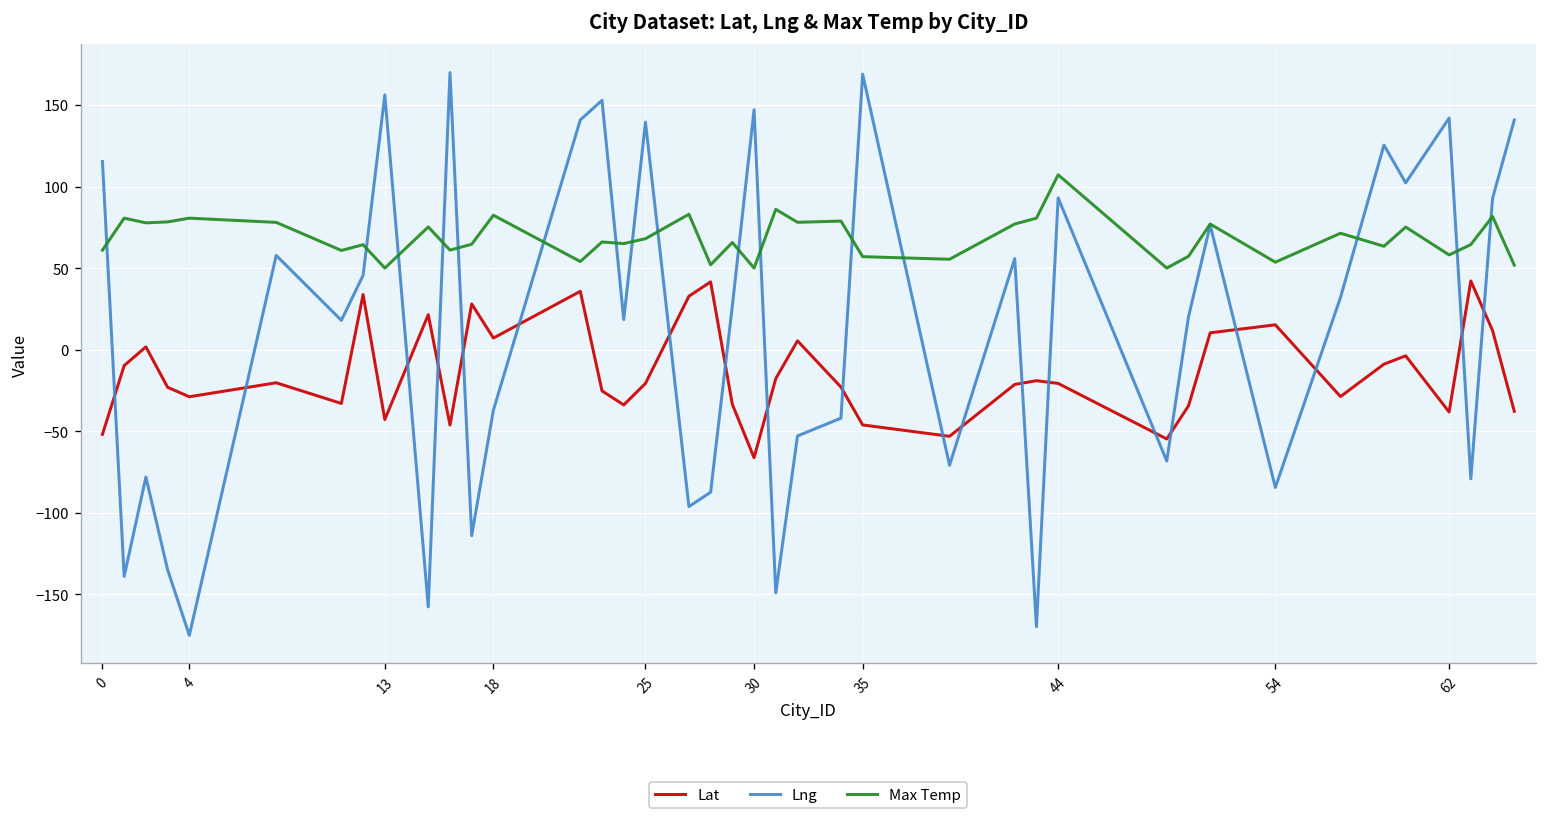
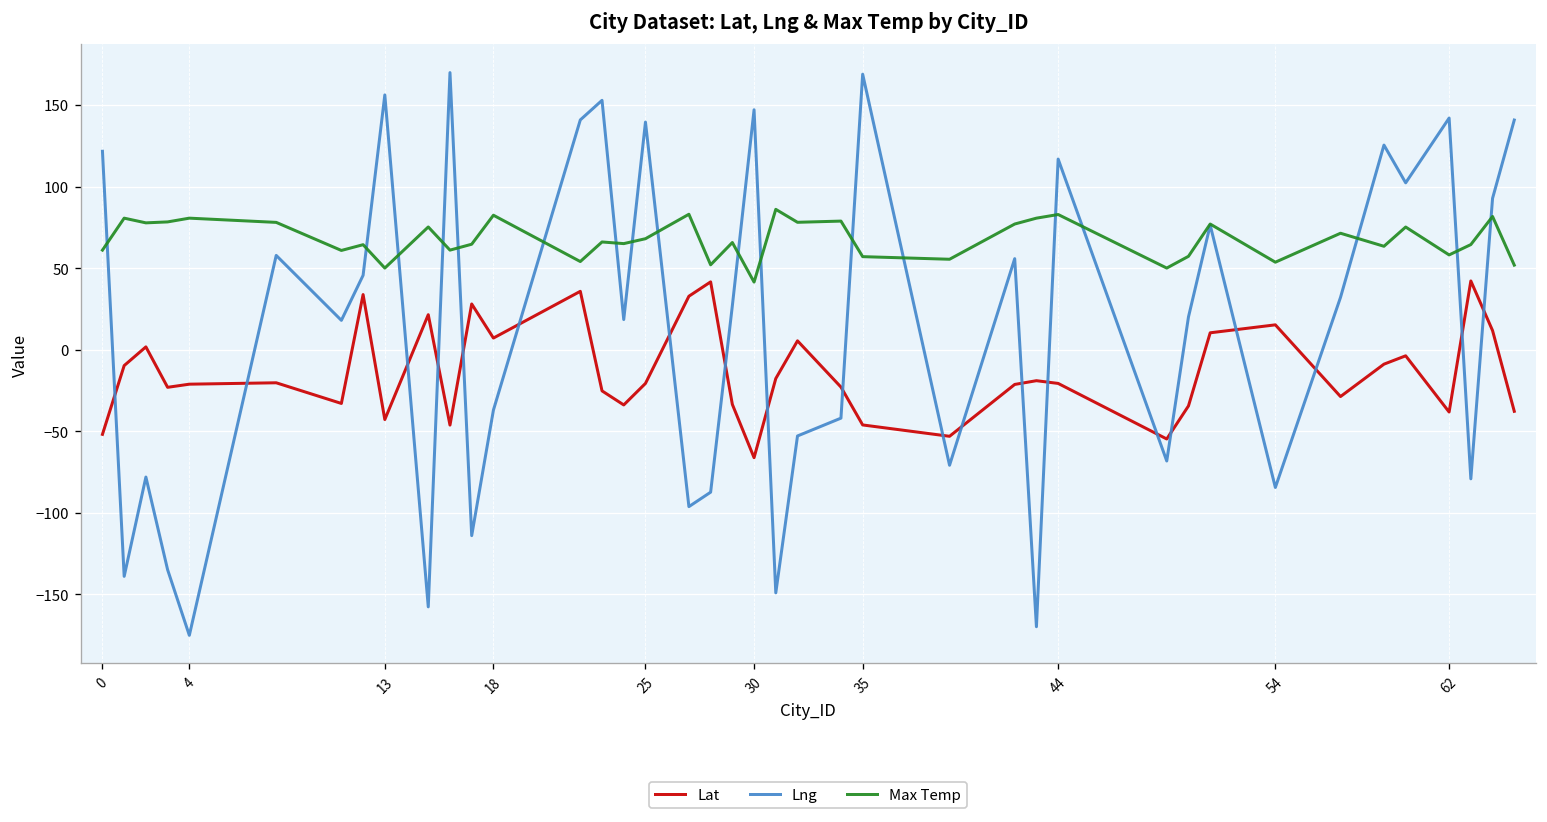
Lng, 0: 115 -> 122
Lat, 4: -29 -> -21
Max Temp, 30: 50 -> 41
Lng, 44: 93 -> 117
Max Temp, 44: 107 -> 83
